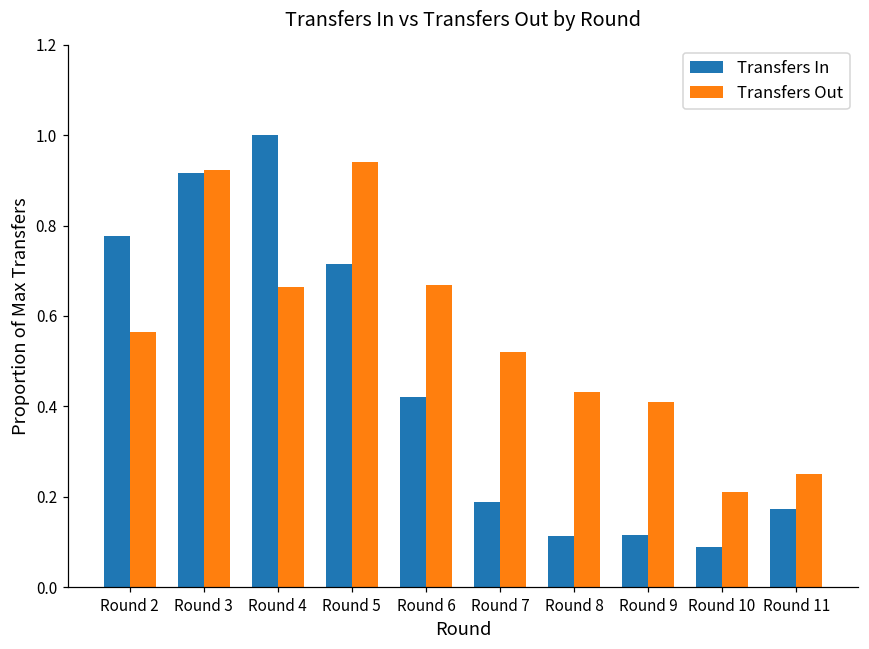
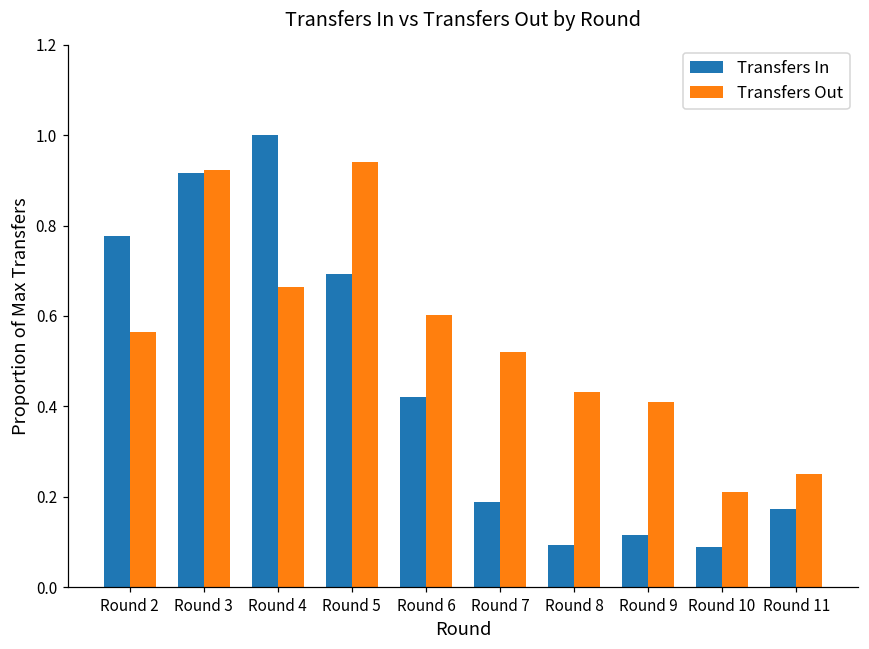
Transfers In, Round 5: 0.71 -> 0.69
Transfers Out, Round 6: 0.67 -> 0.60
Transfers In, Round 8: 0.11 -> 0.09
